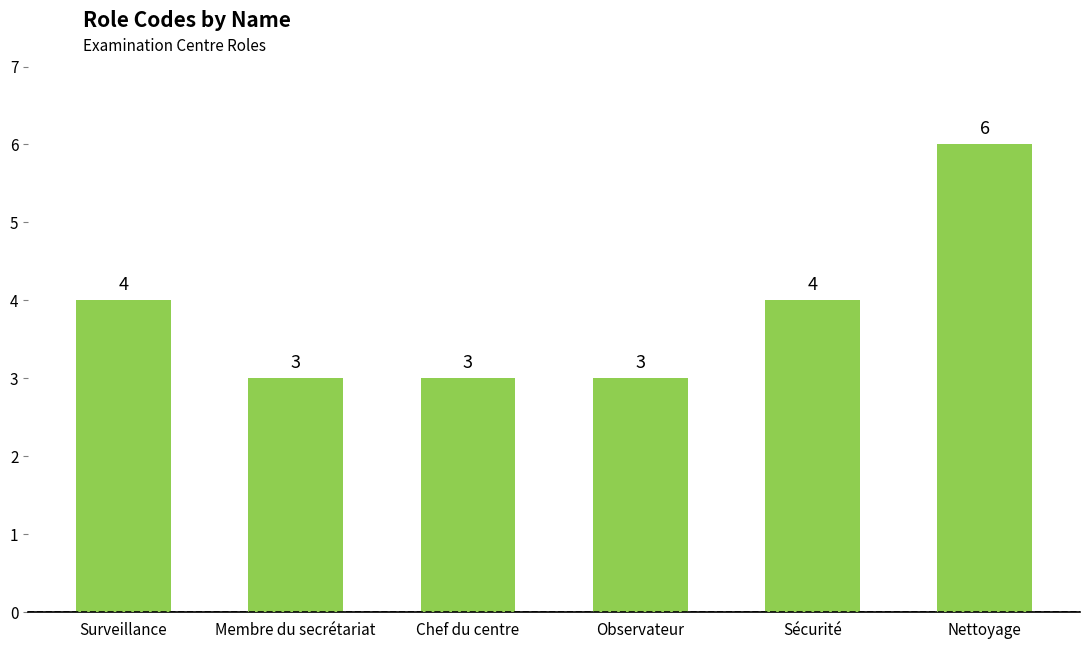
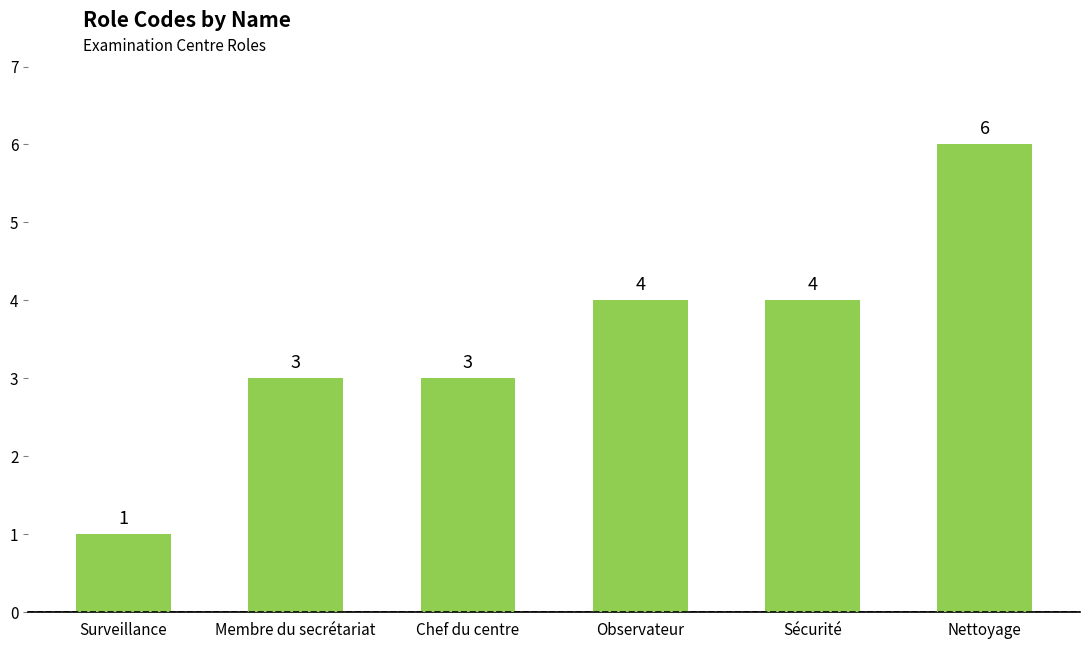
Surveillance: 4 -> 1
Observateur: 3 -> 4
